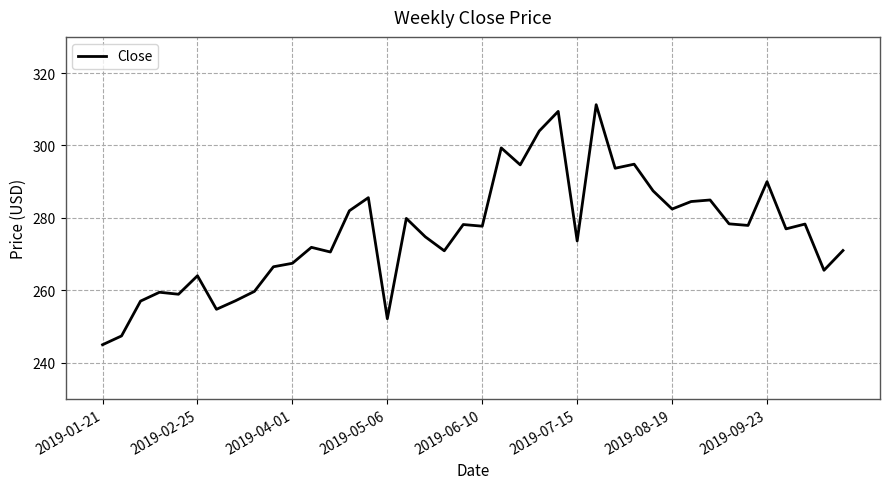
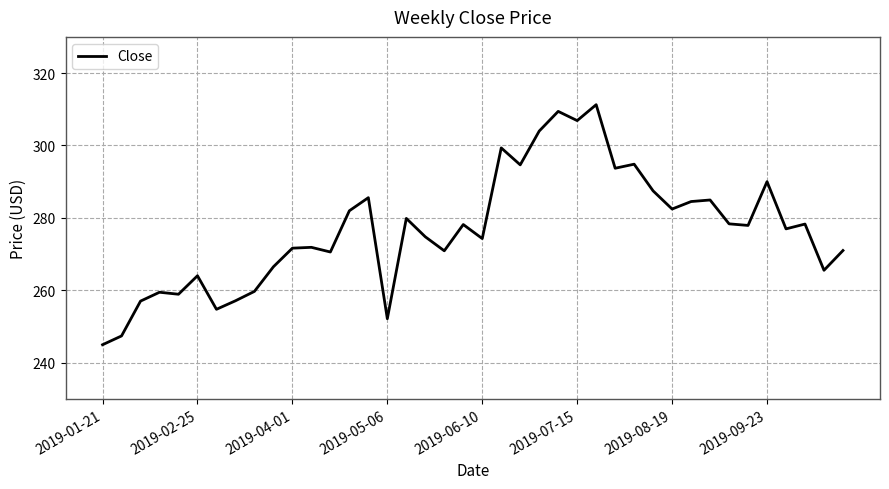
2019-04-01: 267 -> 272
2019-06-10: 278 -> 274
2019-07-15: 274 -> 307
